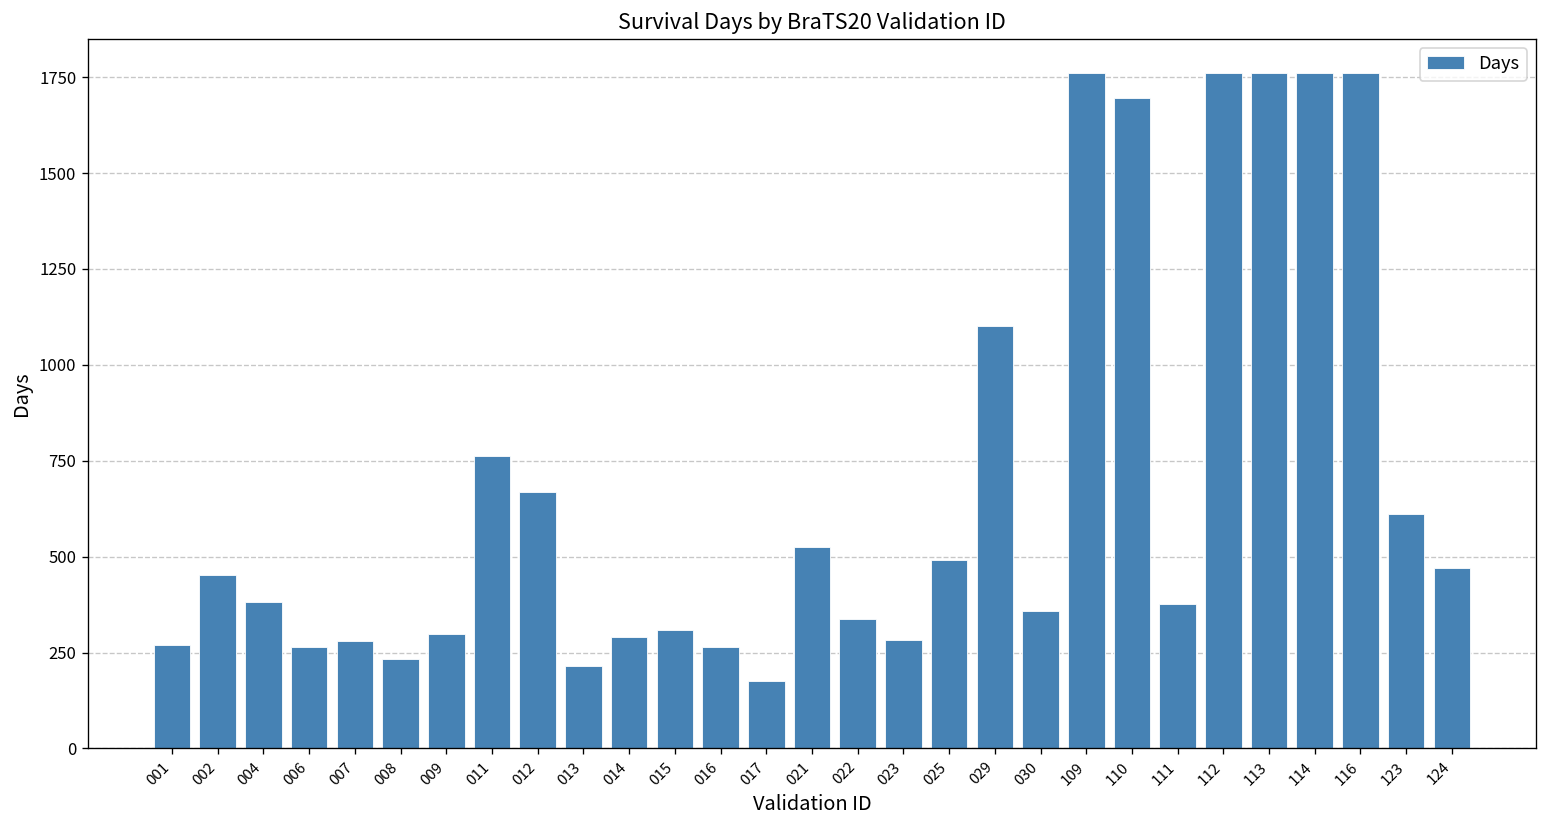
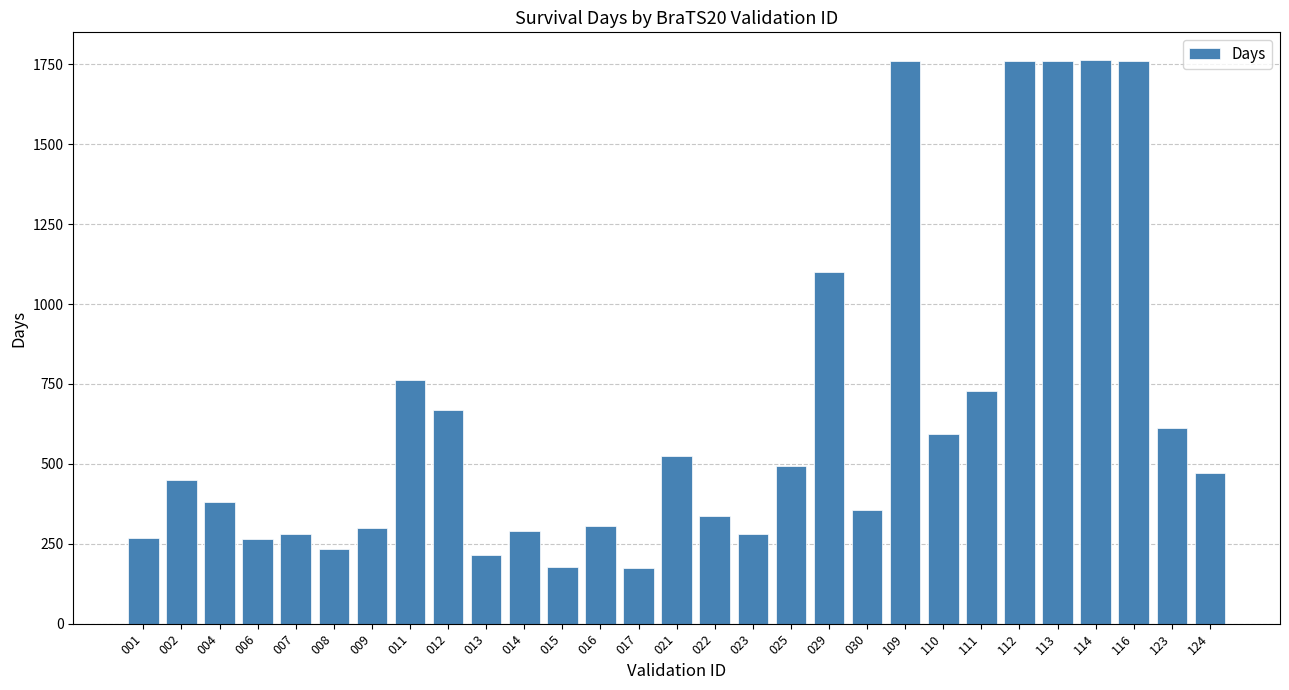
015: 310 -> 180
016: 260 -> 310
110: 1700 -> 590
111: 380 -> 730
